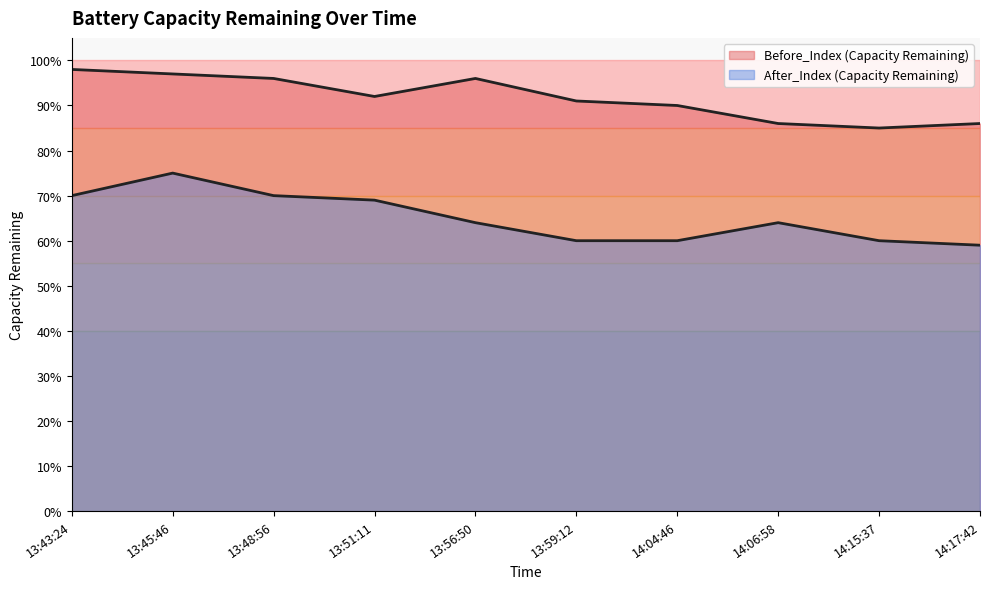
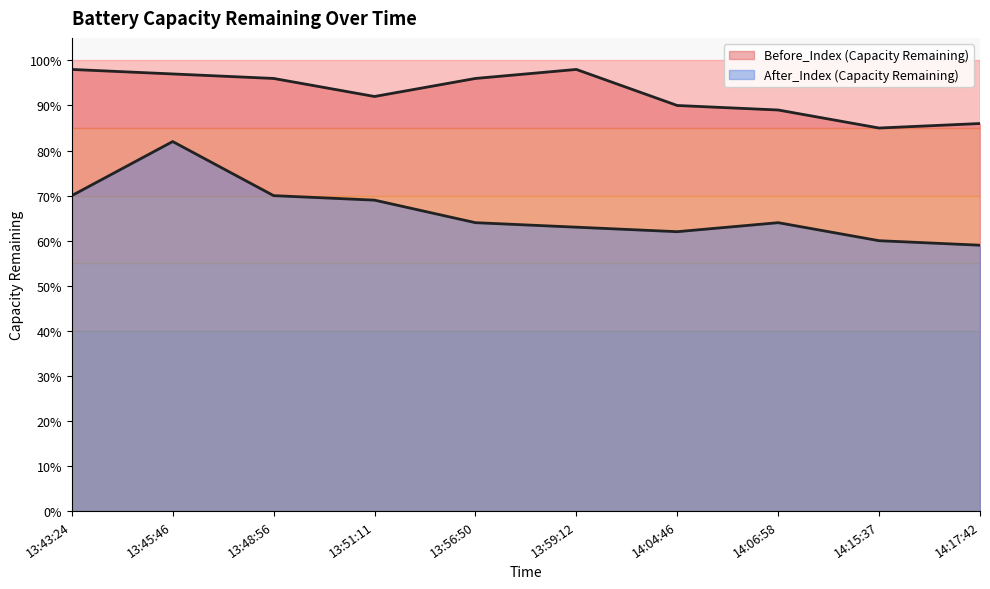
After_Index (Capacity Remaining), 13:45:46: 75% -> 82%
Before_Index (Capacity Remaining), 13:59:12: 91% -> 98%
After_Index (Capacity Remaining), 13:59:12: 60% -> 63%
After_Index (Capacity Remaining), 14:04:46: 60% -> 62%
Before_Index (Capacity Remaining), 14:06:58: 86% -> 89%
